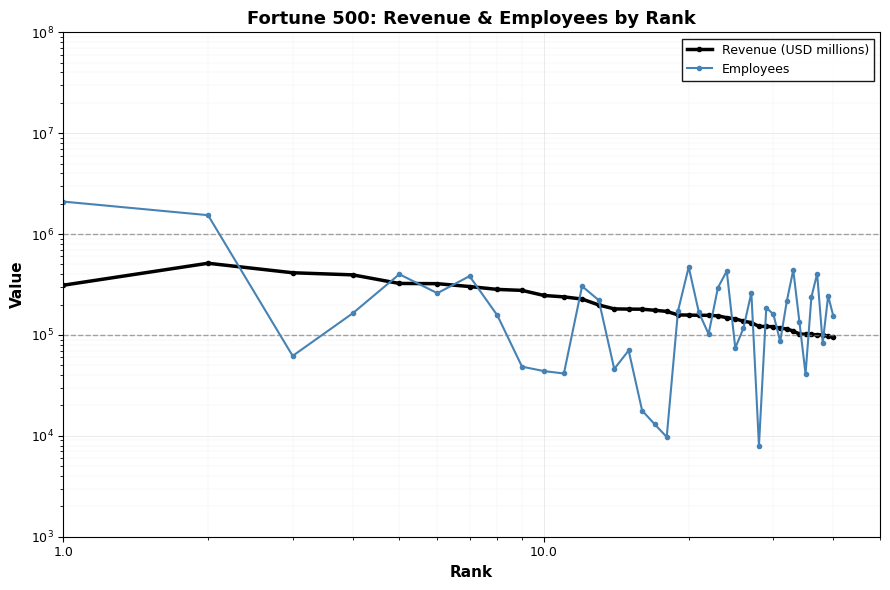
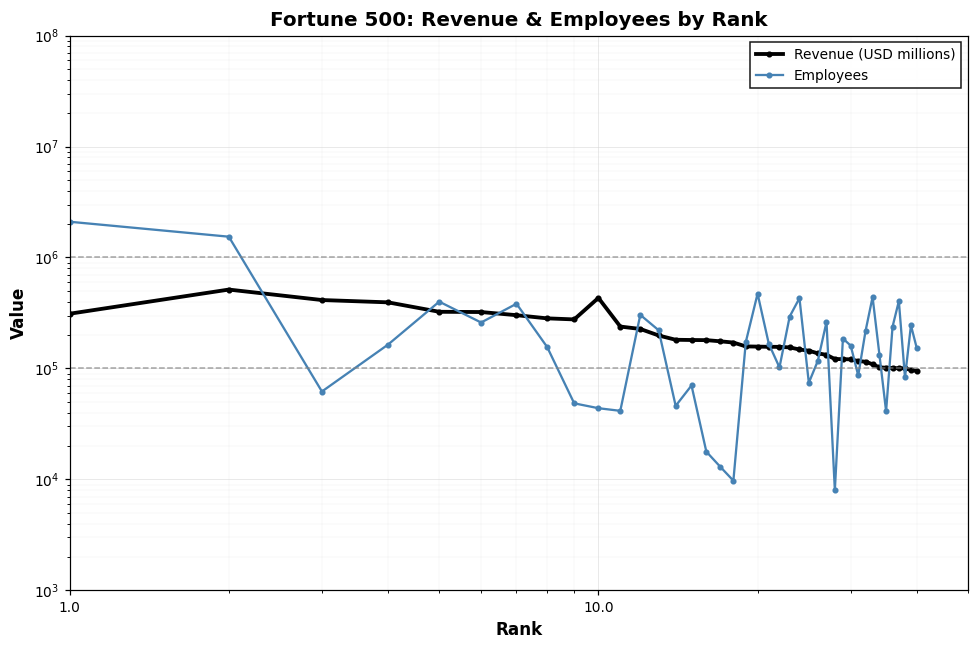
Revenue (USD millions), 10.0: 250000 -> 430000
